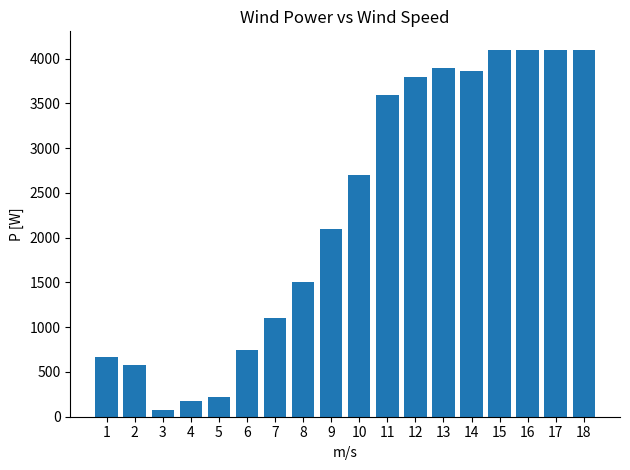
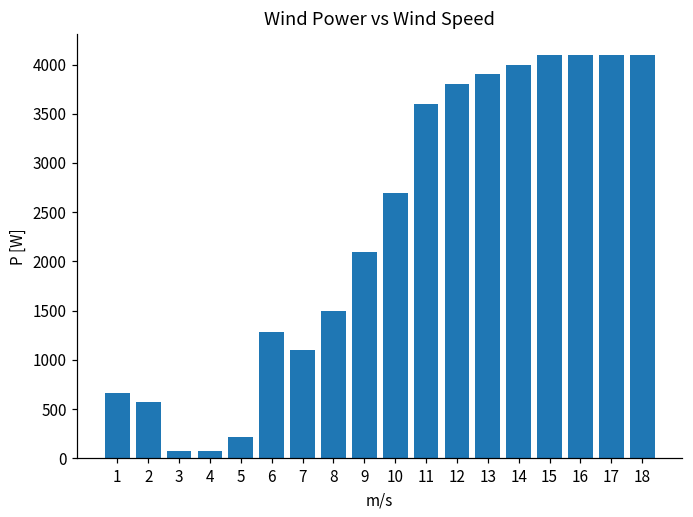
4: 200 -> 100
6: 800 -> 1300
14: 3900 -> 4000
